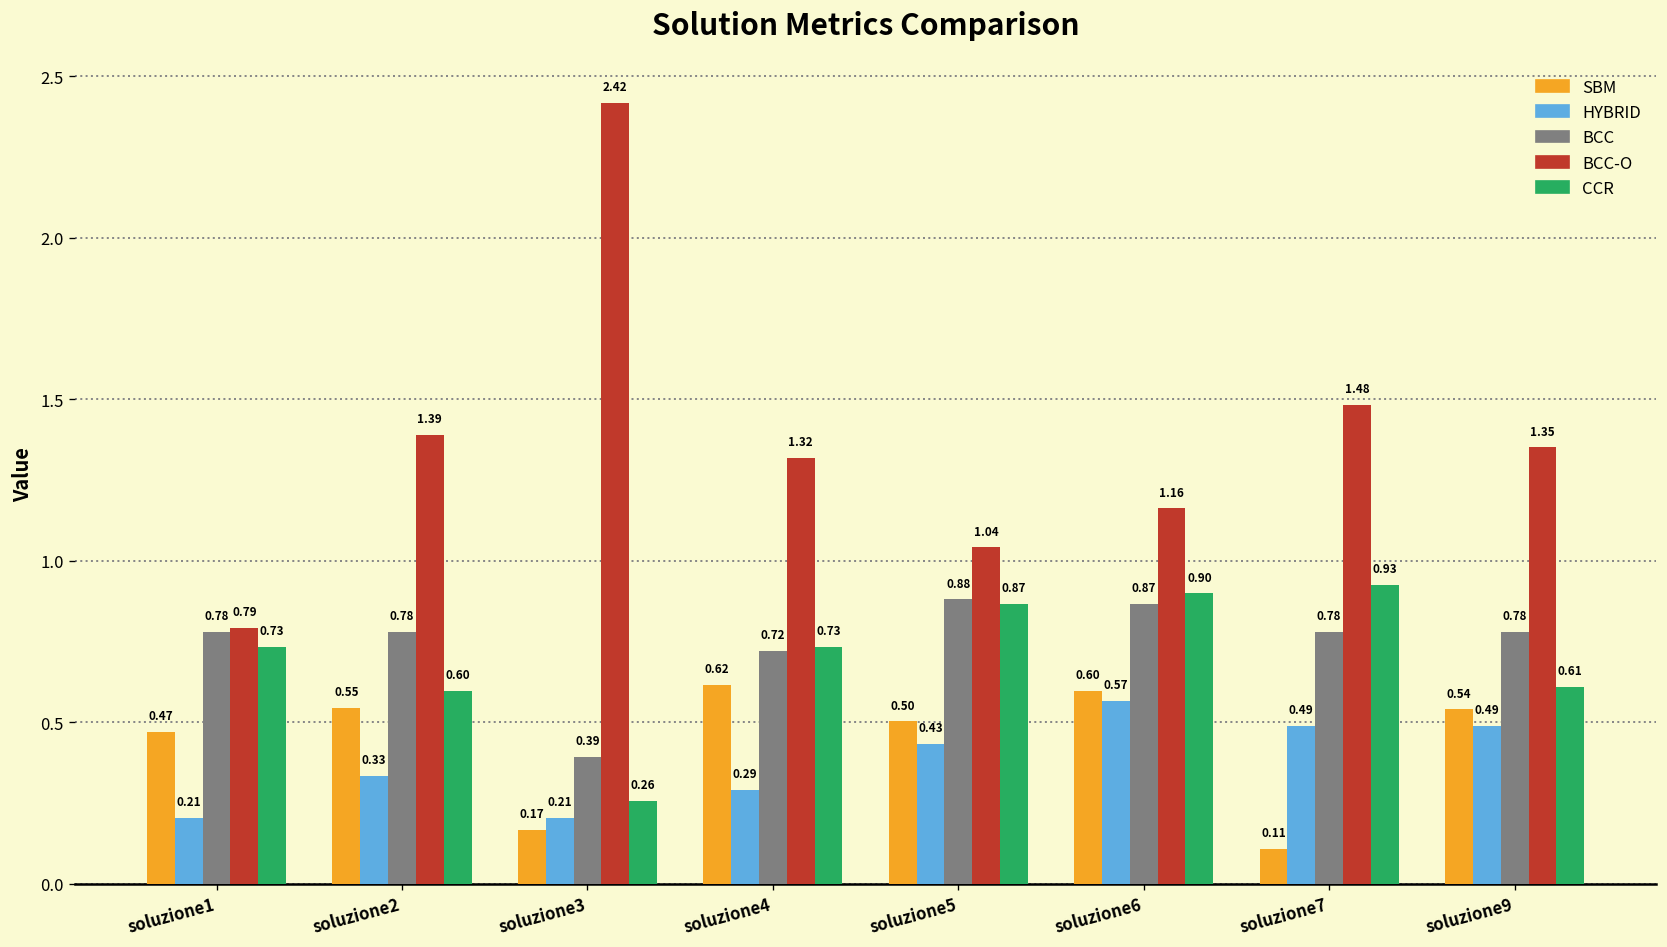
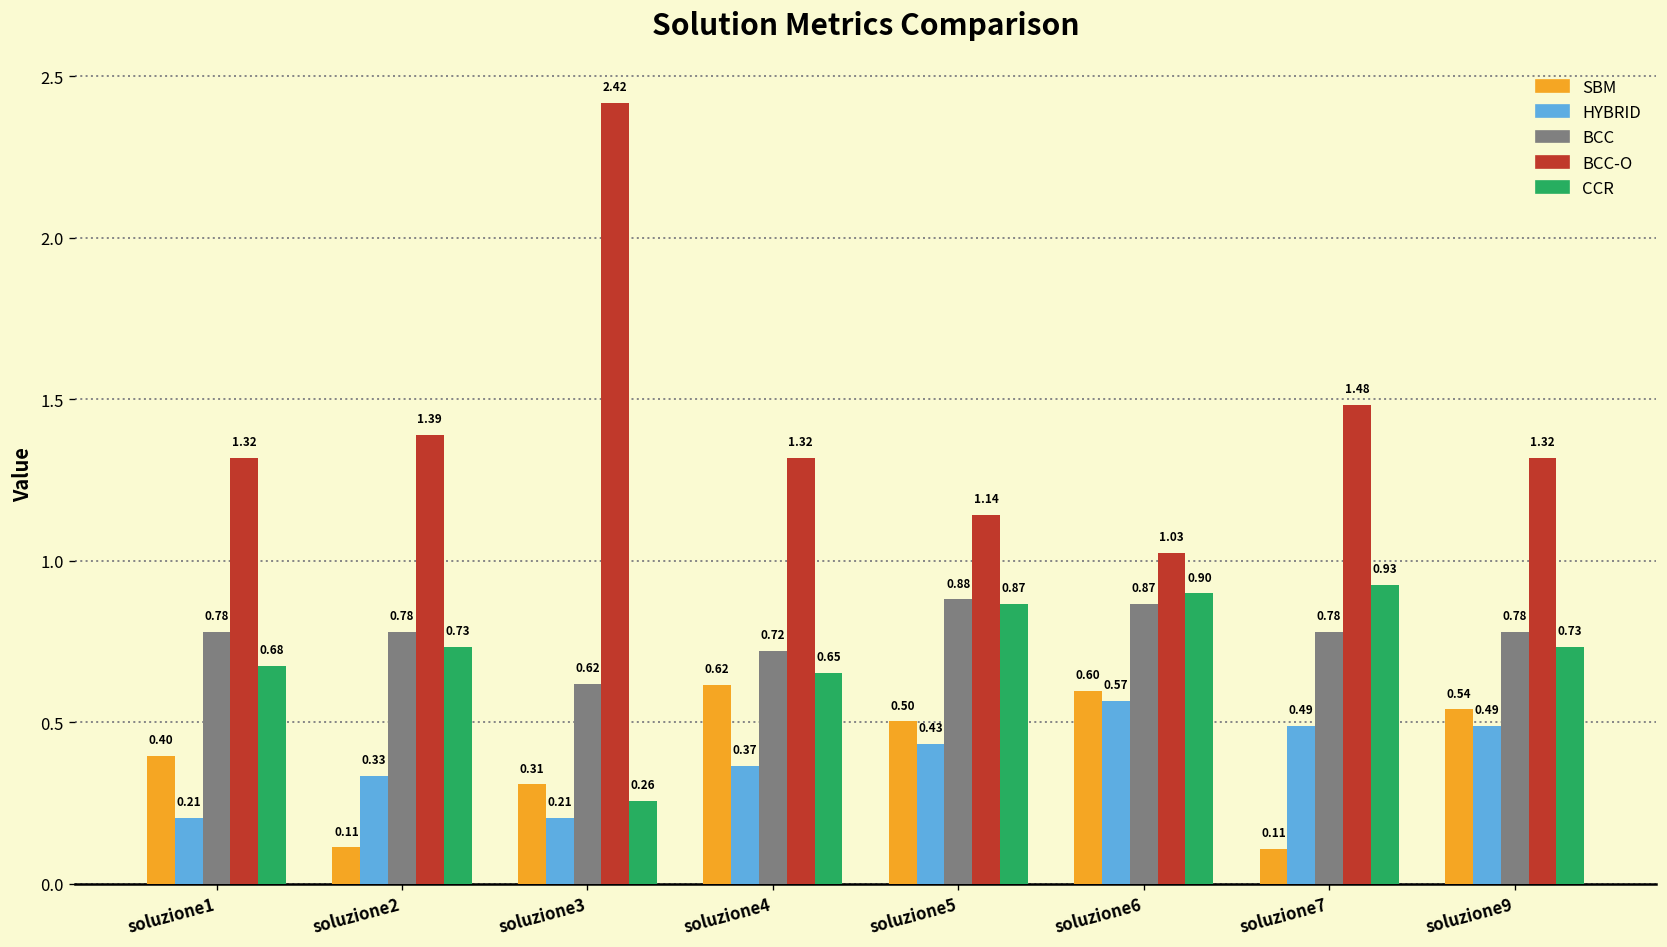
SBM, soluzione1: 0.47 -> 0.40
BCC-O, soluzione1: 0.79 -> 1.32
CCR, soluzione1: 0.73 -> 0.68
SBM, soluzione2: 0.55 -> 0.11
CCR, soluzione2: 0.60 -> 0.73
SBM, soluzione3: 0.17 -> 0.31
BCC, soluzione3: 0.39 -> 0.62
HYBRID, soluzione4: 0.29 -> 0.37
CCR, soluzione4: 0.73 -> 0.65
BCC-O, soluzione5: 1.04 -> 1.14
BCC-O, soluzione6: 1.16 -> 1.03
BCC-O, soluzione9: 1.35 -> 1.32
CCR, soluzione9: 0.61 -> 0.73
